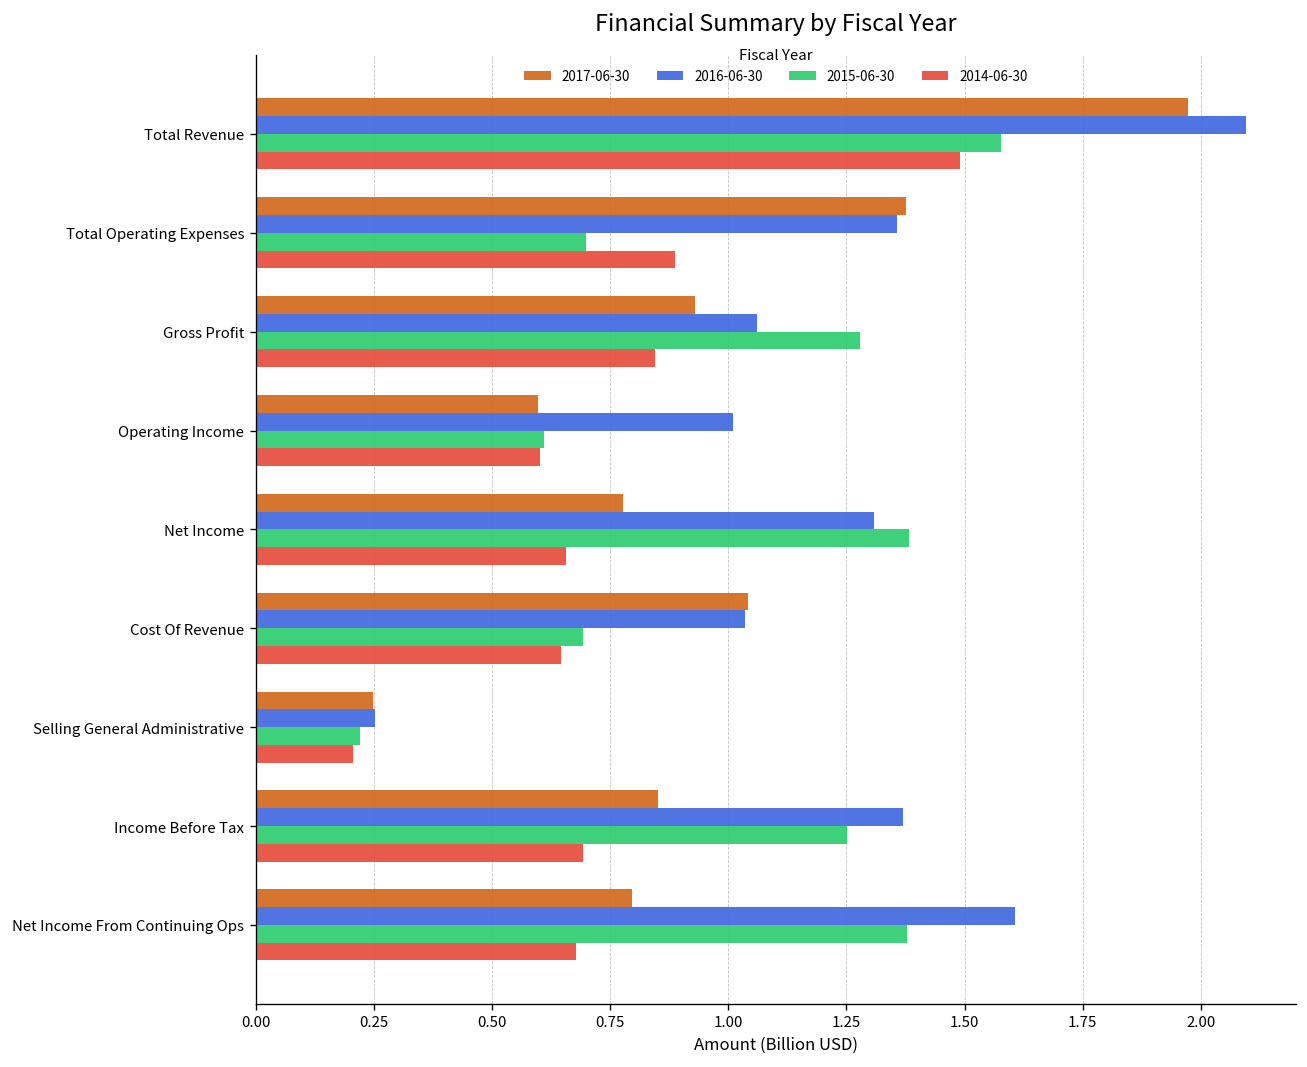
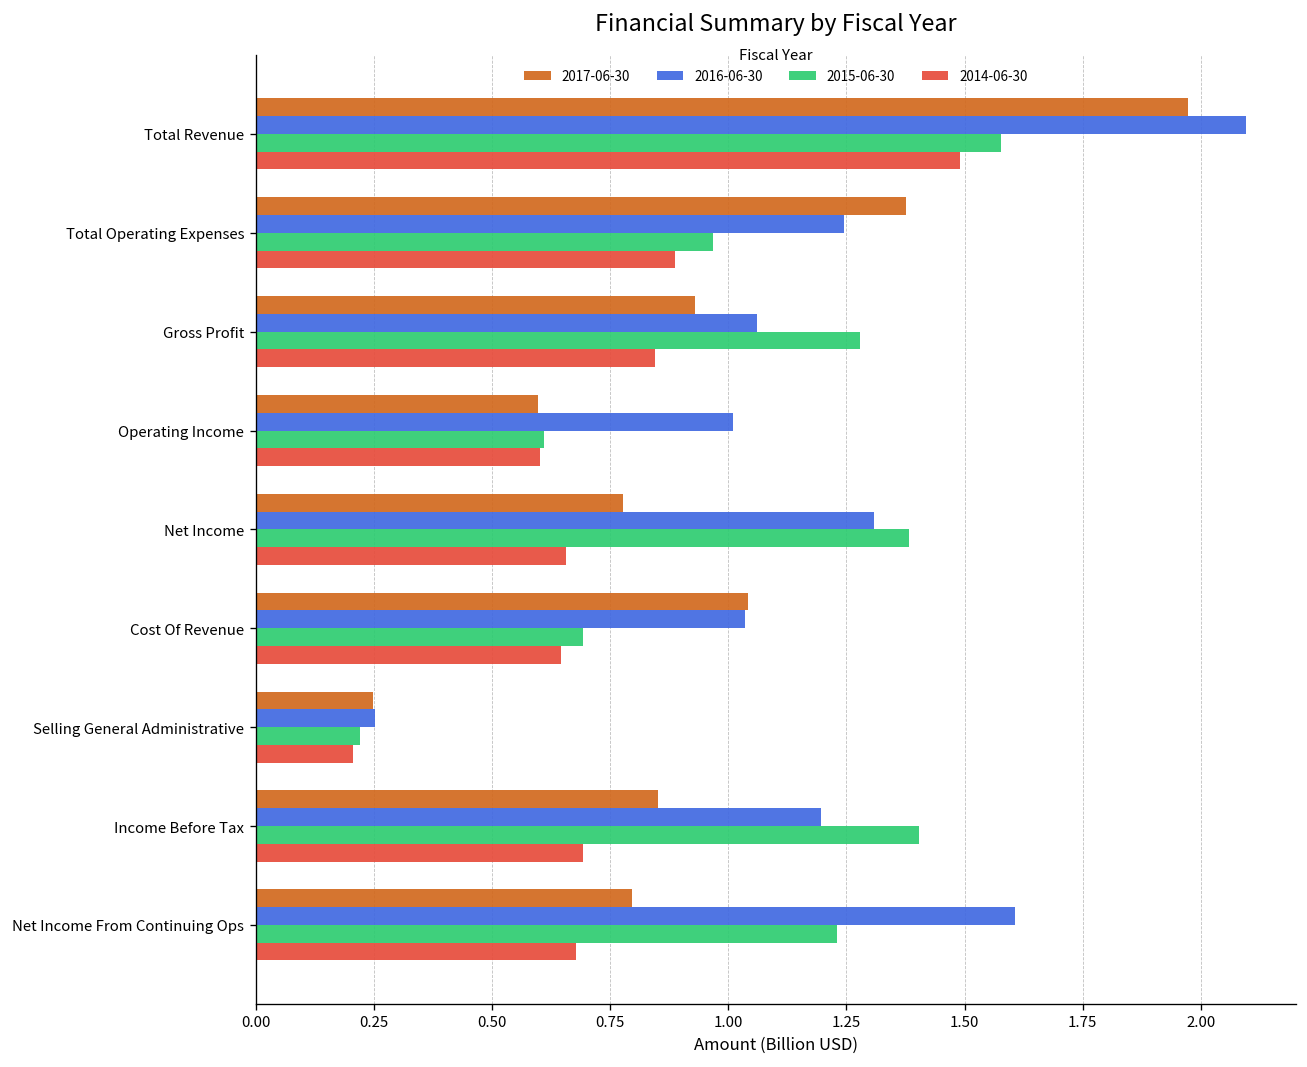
2016-06-30, Total Operating Expenses: 1.36 -> 1.24
2015-06-30, Total Operating Expenses: 0.70 -> 0.97
2016-06-30, Income Before Tax: 1.37 -> 1.20
2015-06-30, Income Before Tax: 1.25 -> 1.40
2015-06-30, Net Income From Continuing Ops: 1.38 -> 1.23
